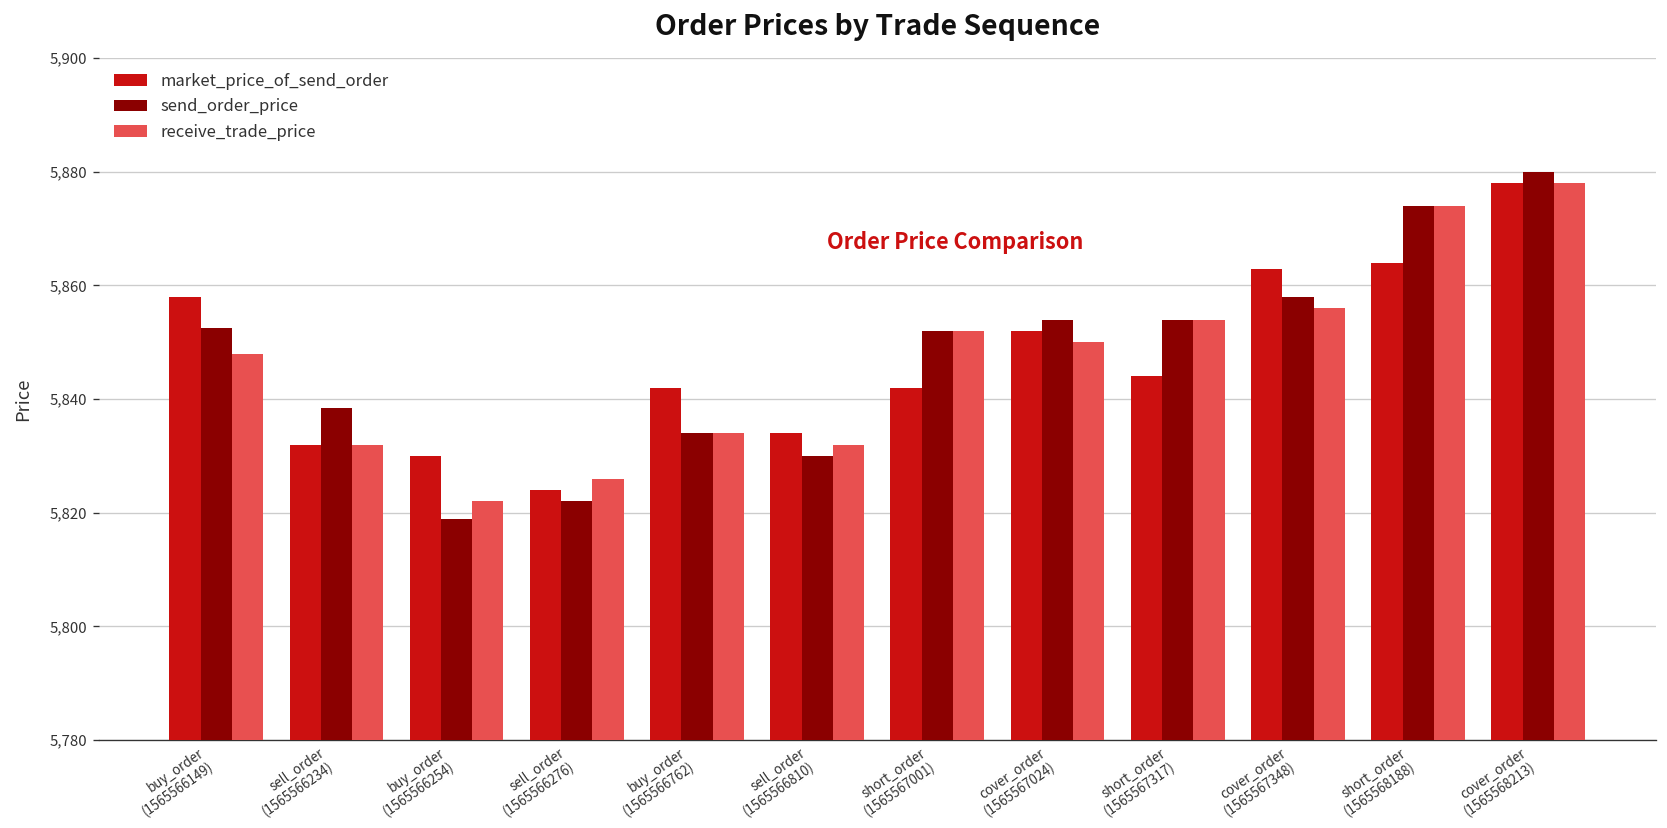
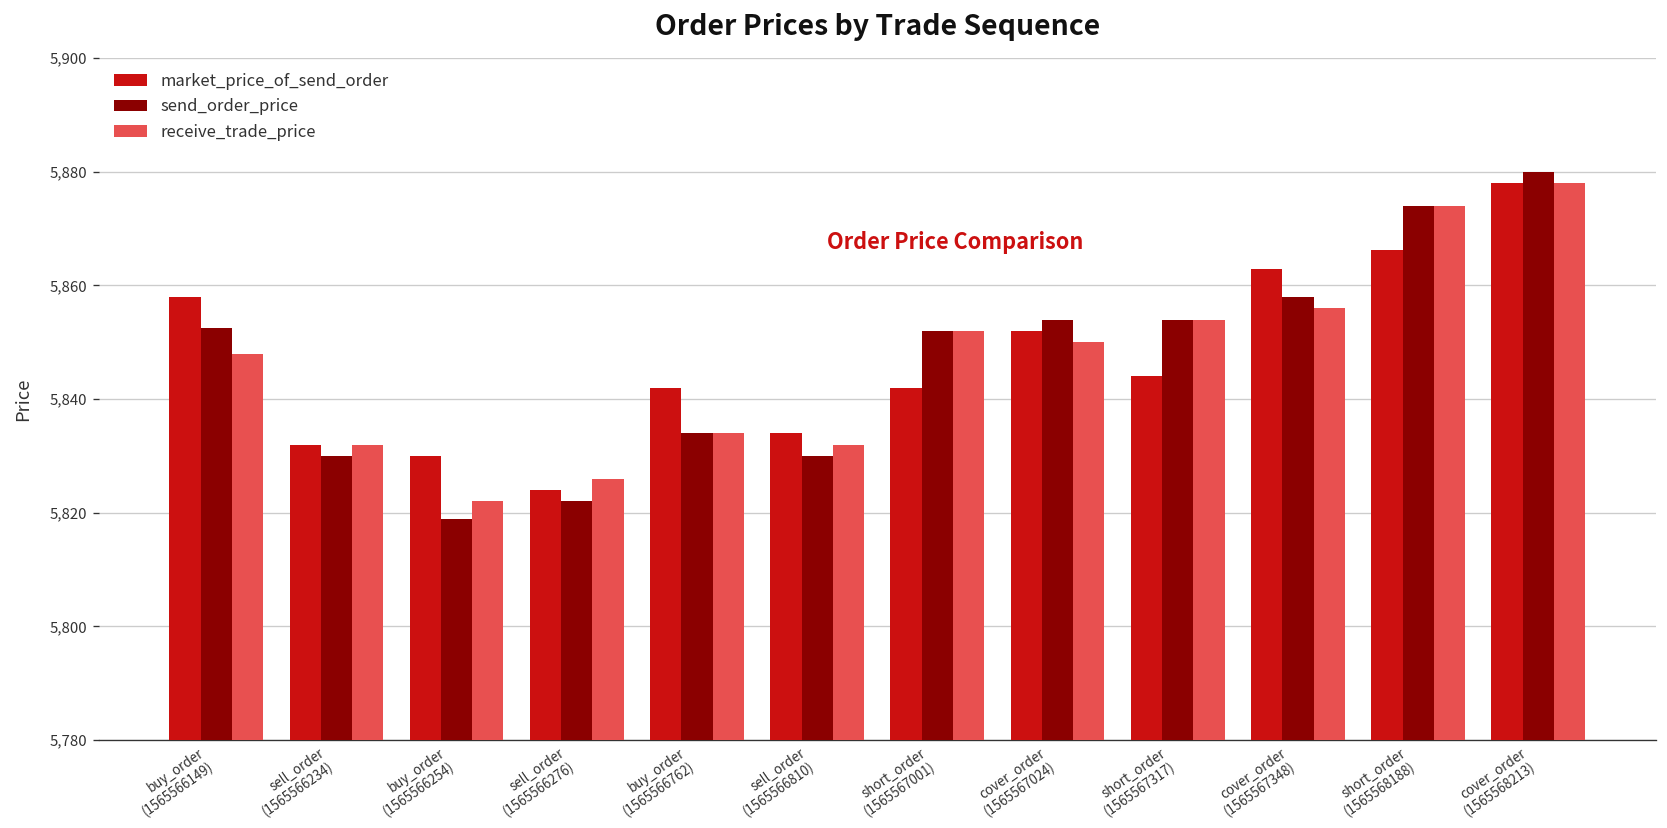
send_order_price, sell_order (1565566234): 5,838 -> 5,830
market_price_of_send_order, short_order (1565568188): 5,864 -> 5,866
